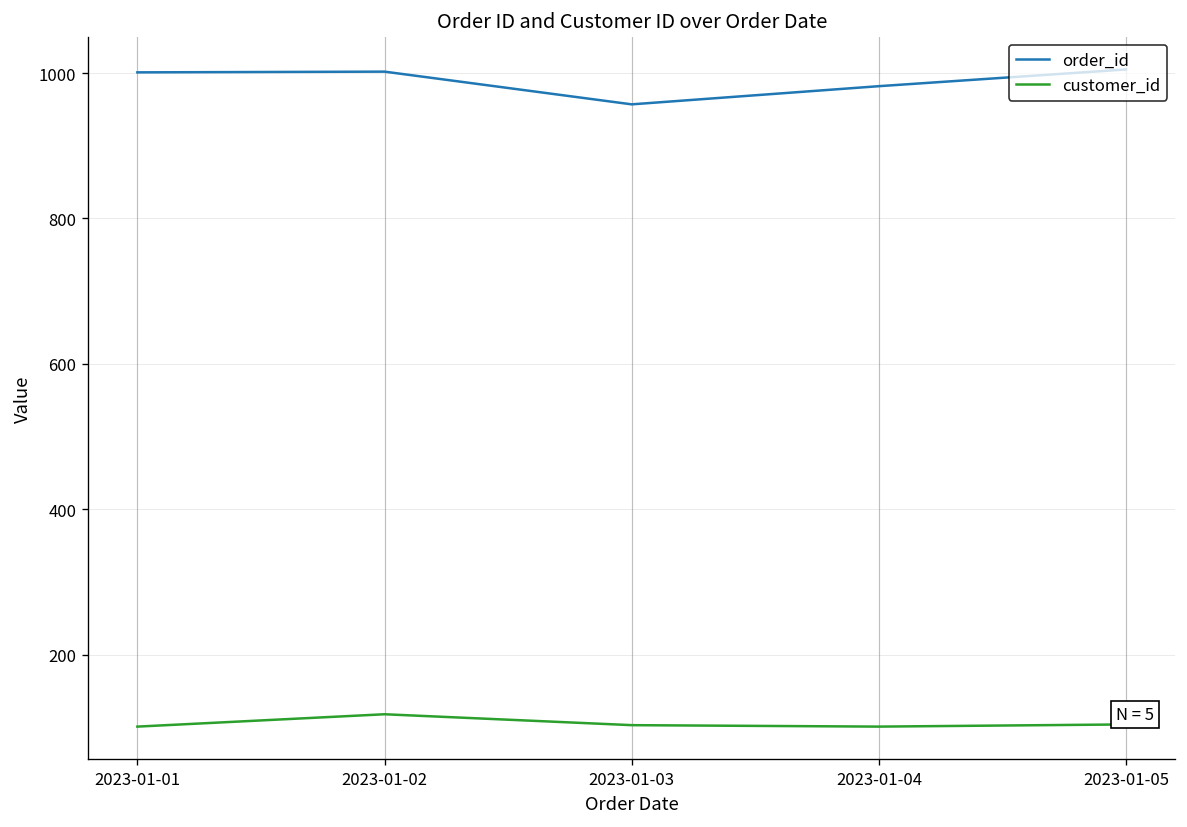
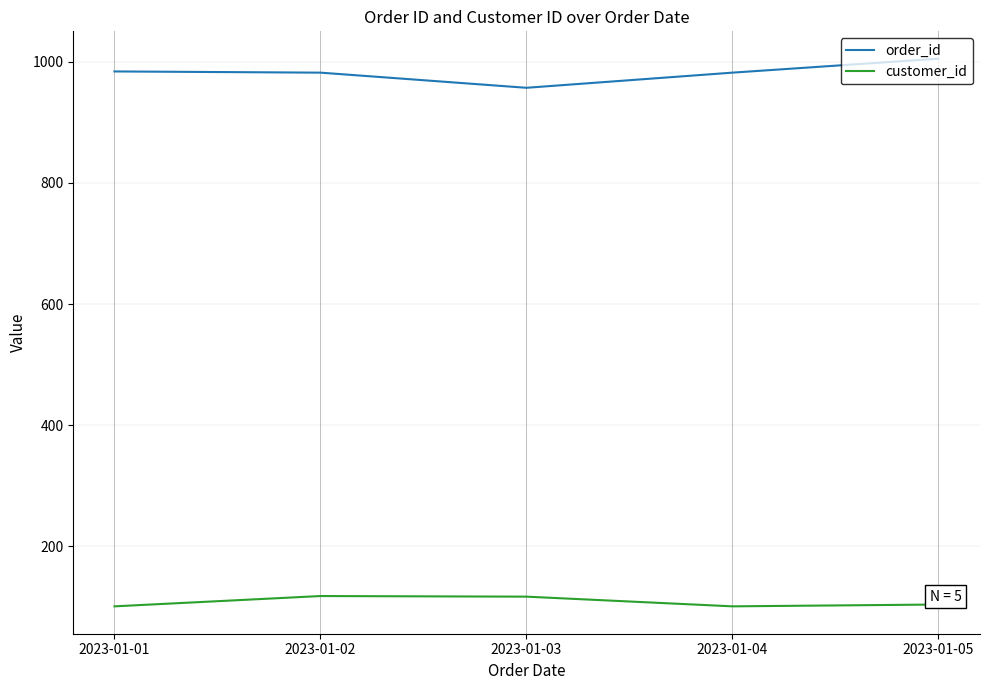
order_id, 2023-01-01: 1000 -> 980
order_id, 2023-01-02: 1000 -> 980
customer_id, 2023-01-03: 100 -> 120
